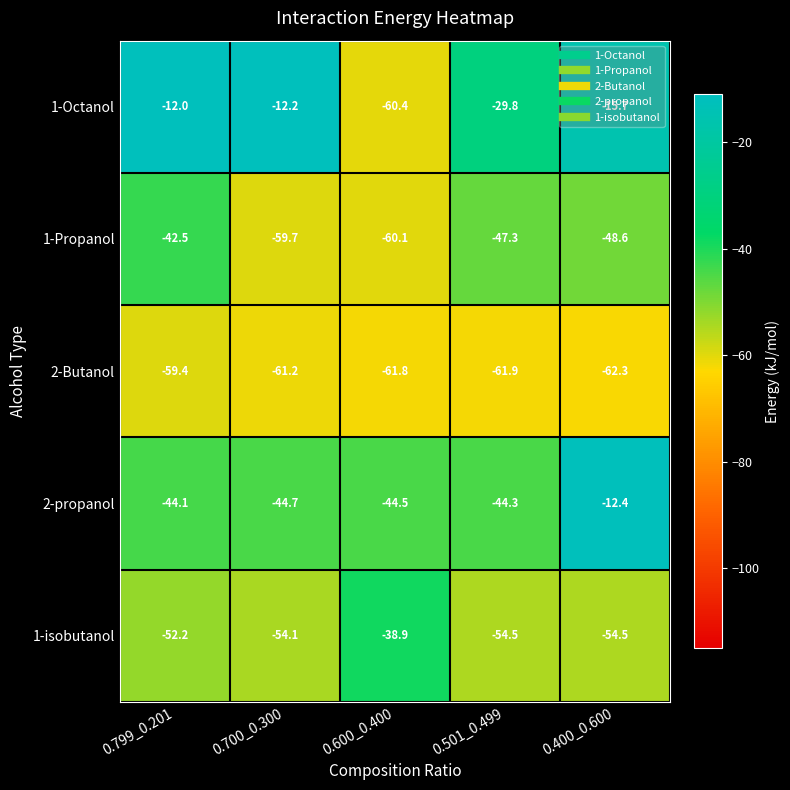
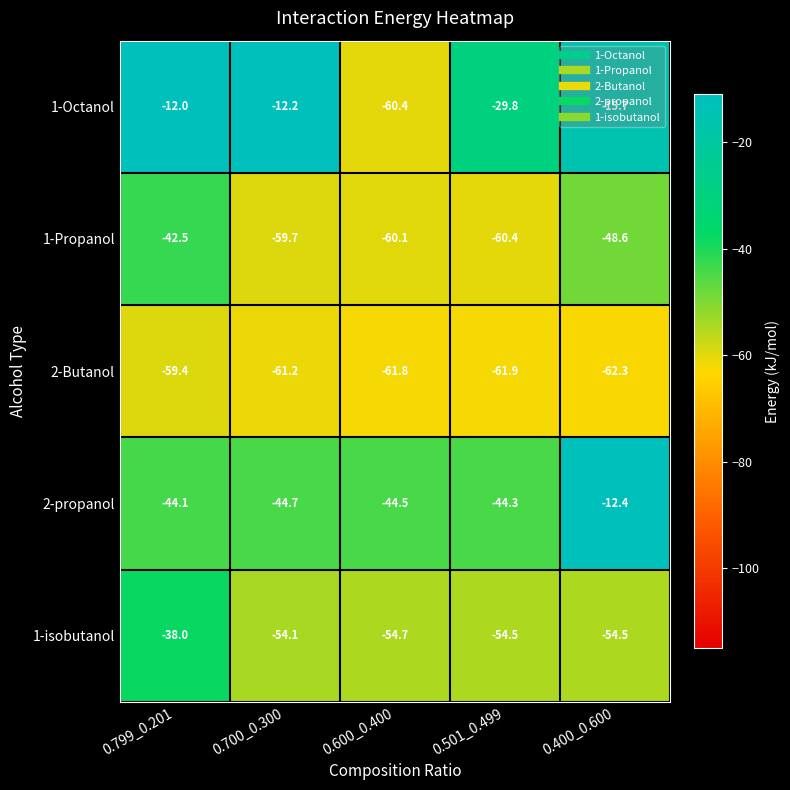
1-Propanol, 0.501_0.499: -47.3 -> -60.4
1-isobutanol, 0.799_0.201: -52.2 -> -38.0
1-isobutanol, 0.600_0.400: -38.9 -> -54.7
